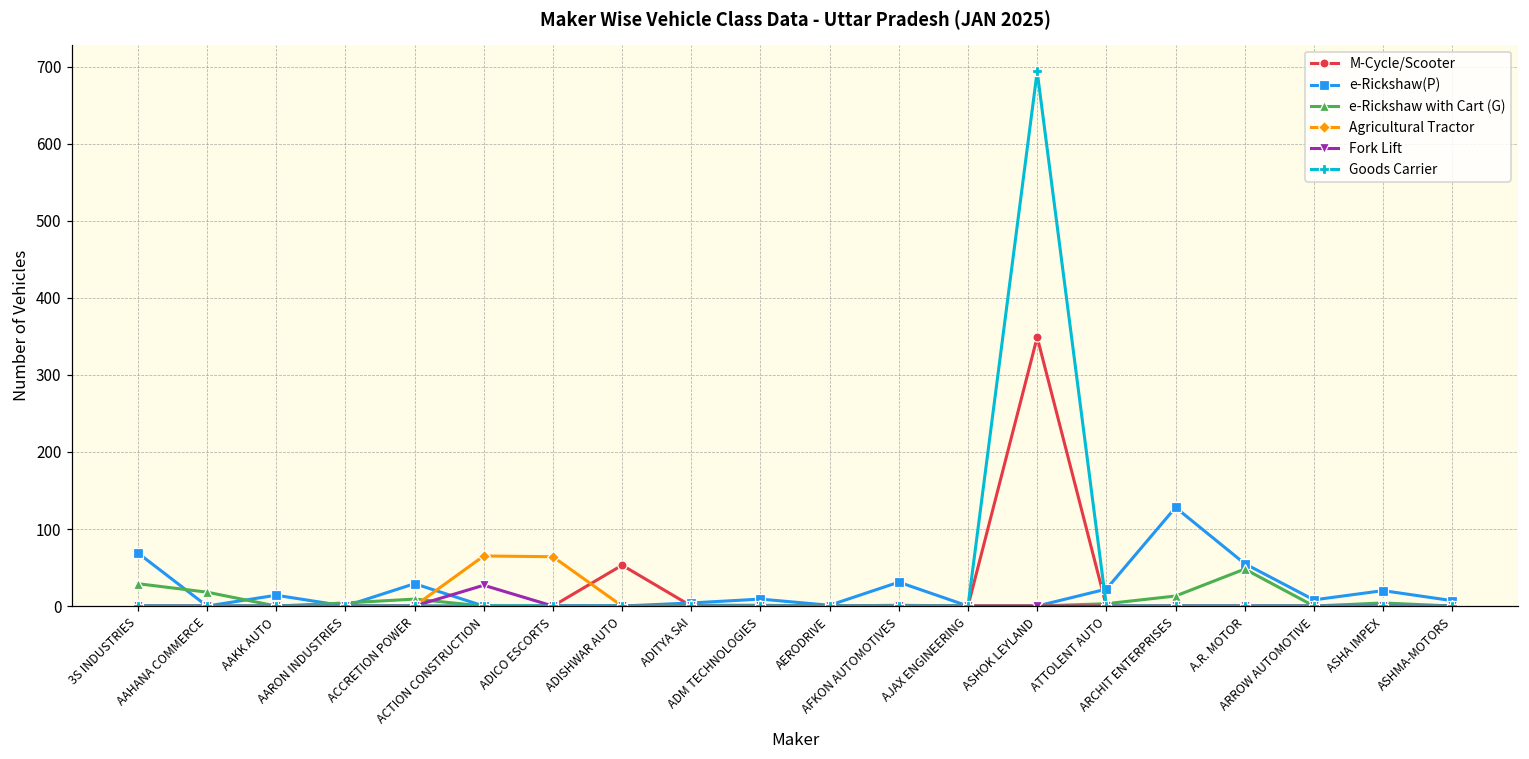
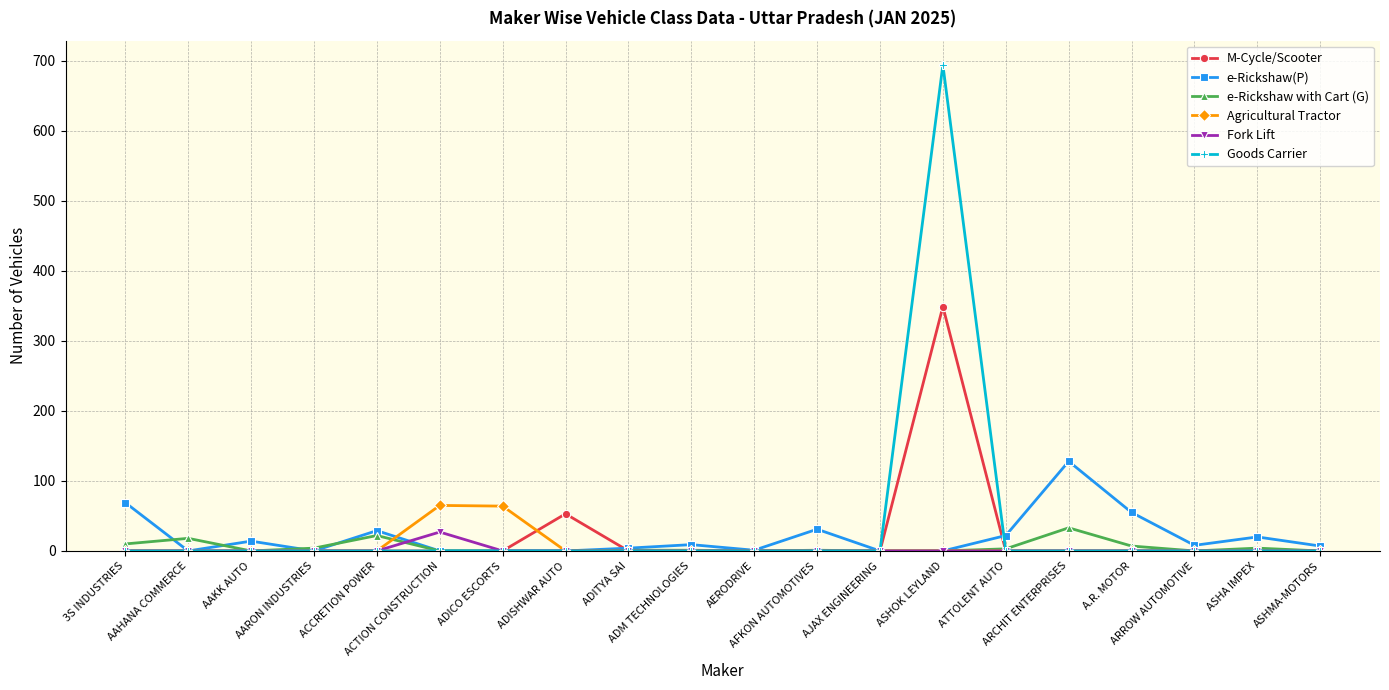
e-Rickshaw with Cart (G), 3S INDUSTRIES: 30 -> 10
e-Rickshaw with Cart (G), ACCRETION POWER: 10 -> 20
e-Rickshaw with Cart (G), ARCHIT ENTERPRISES: 10 -> 30
e-Rickshaw with Cart (G), A.R. MOTOR: 50 -> 10
